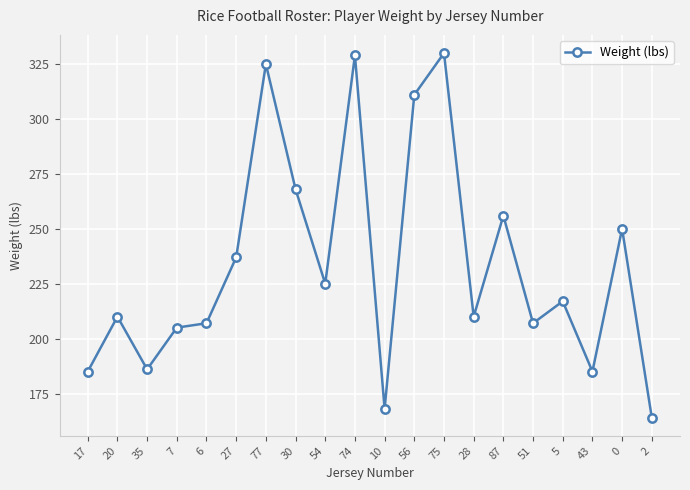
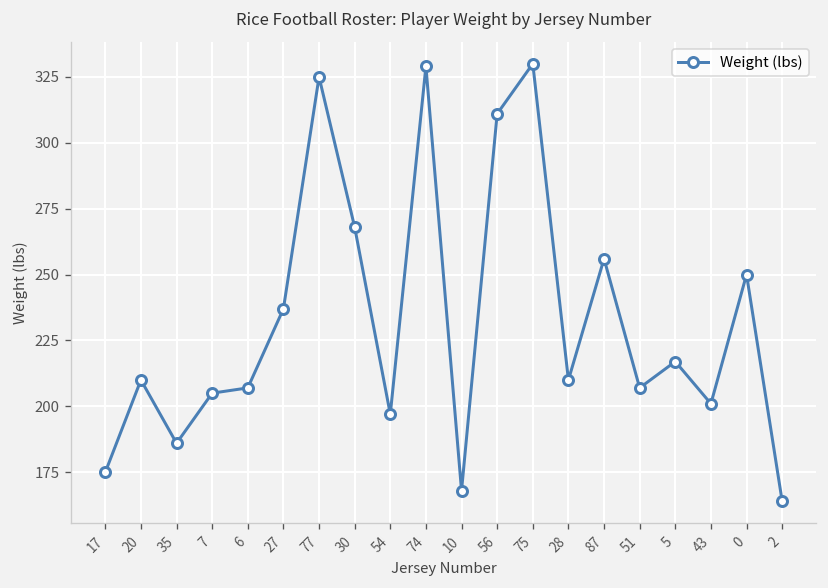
17: 185 -> 175
54: 225 -> 197
43: 185 -> 201
